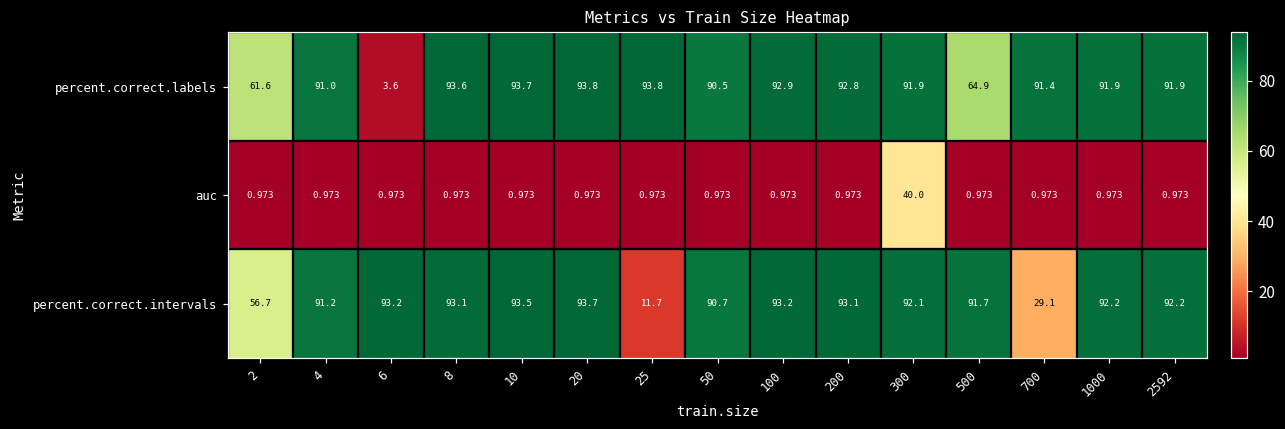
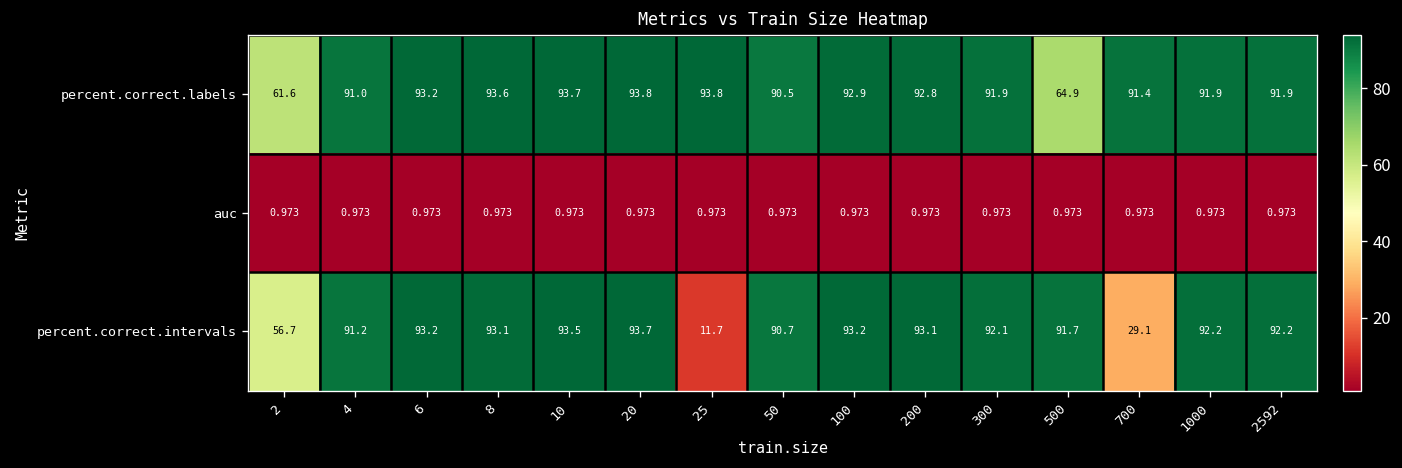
percent.correct.labels, 6: 3.6 -> 93.2
auc, 300: 40.0 -> 0.973
